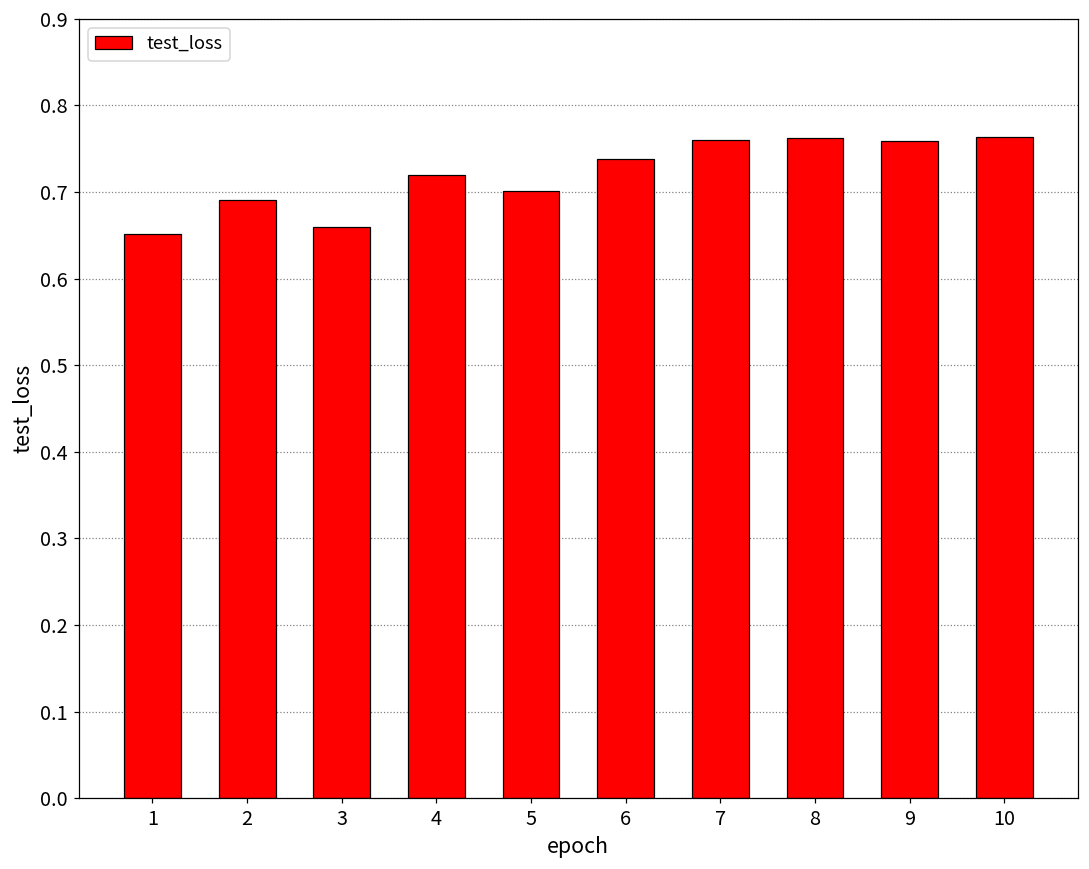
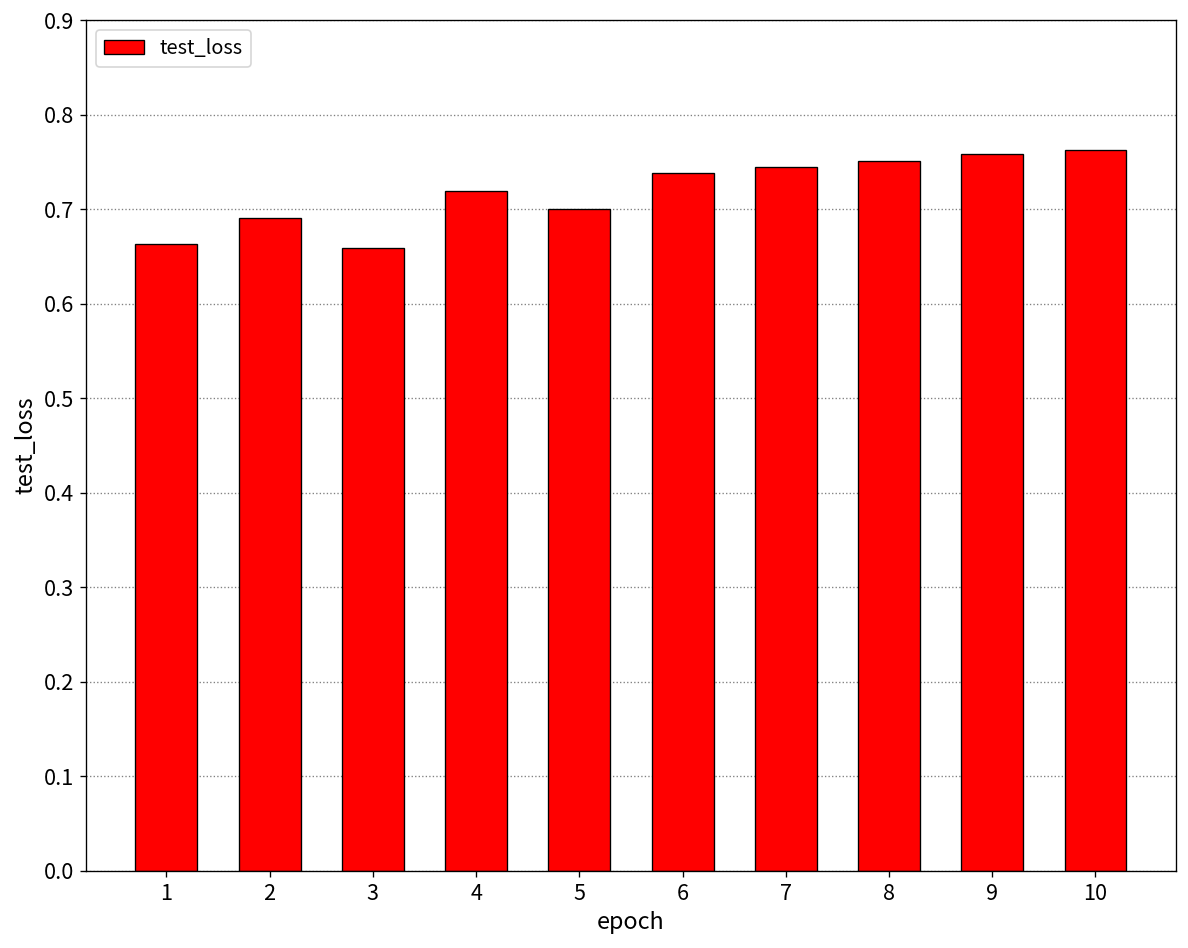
1: 0.65 -> 0.66
7: 0.76 -> 0.74
8: 0.76 -> 0.75
